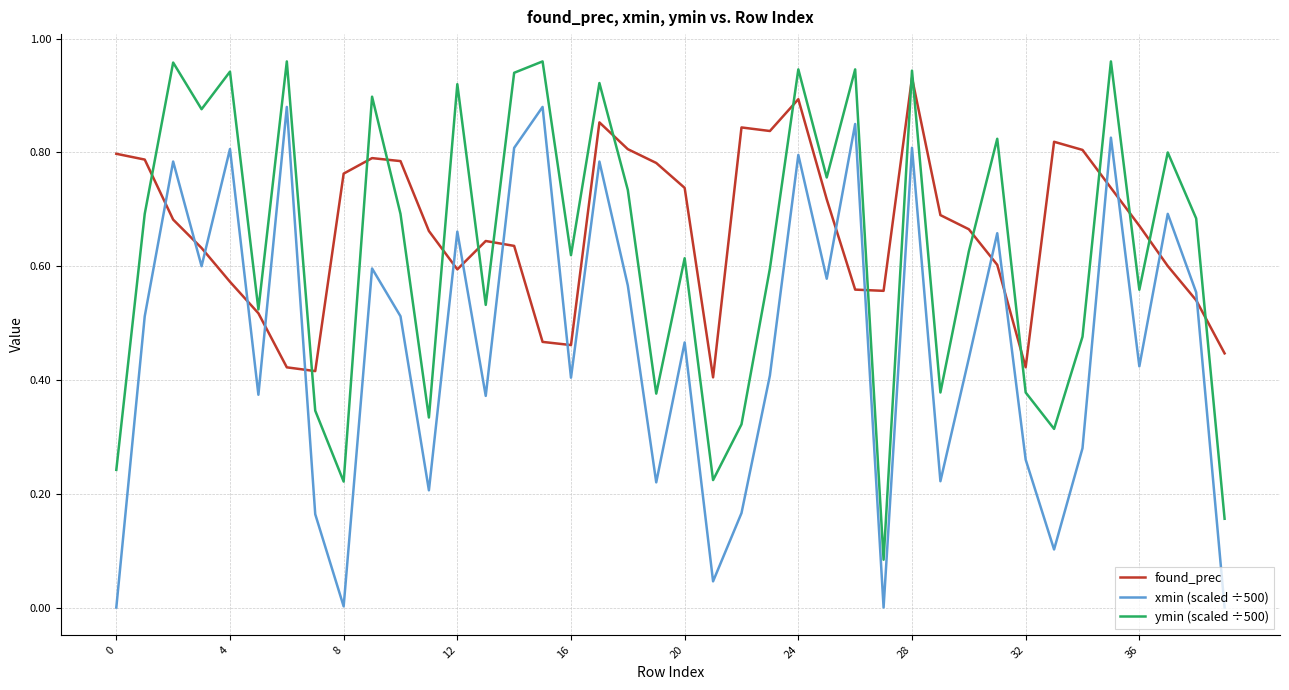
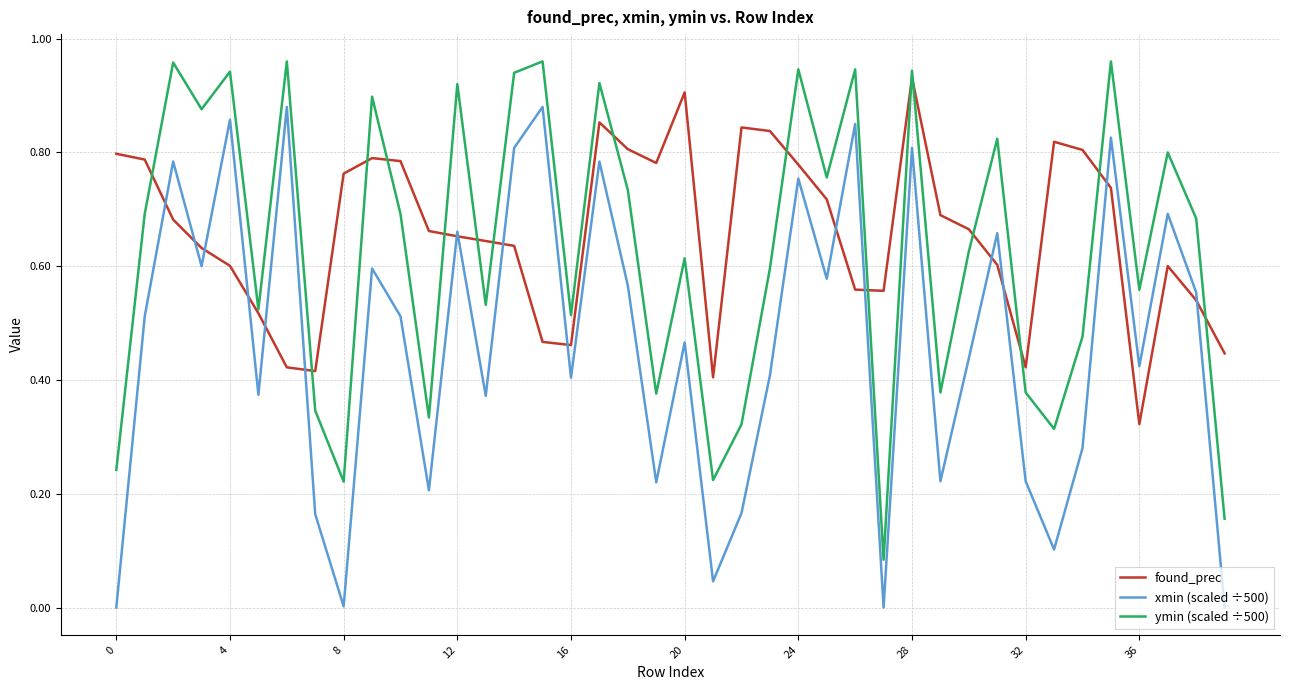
found_prec, 4: 0.57 -> 0.60
xmin (scaled ÷500), 4: 0.81 -> 0.86
found_prec, 12: 0.59 -> 0.65
ymin (scaled ÷500), 16: 0.62 -> 0.51
found_prec, 20: 0.74 -> 0.91
found_prec, 24: 0.89 -> 0.78
xmin (scaled ÷500), 24: 0.80 -> 0.75
xmin (scaled ÷500), 32: 0.26 -> 0.22
found_prec, 36: 0.67 -> 0.32
